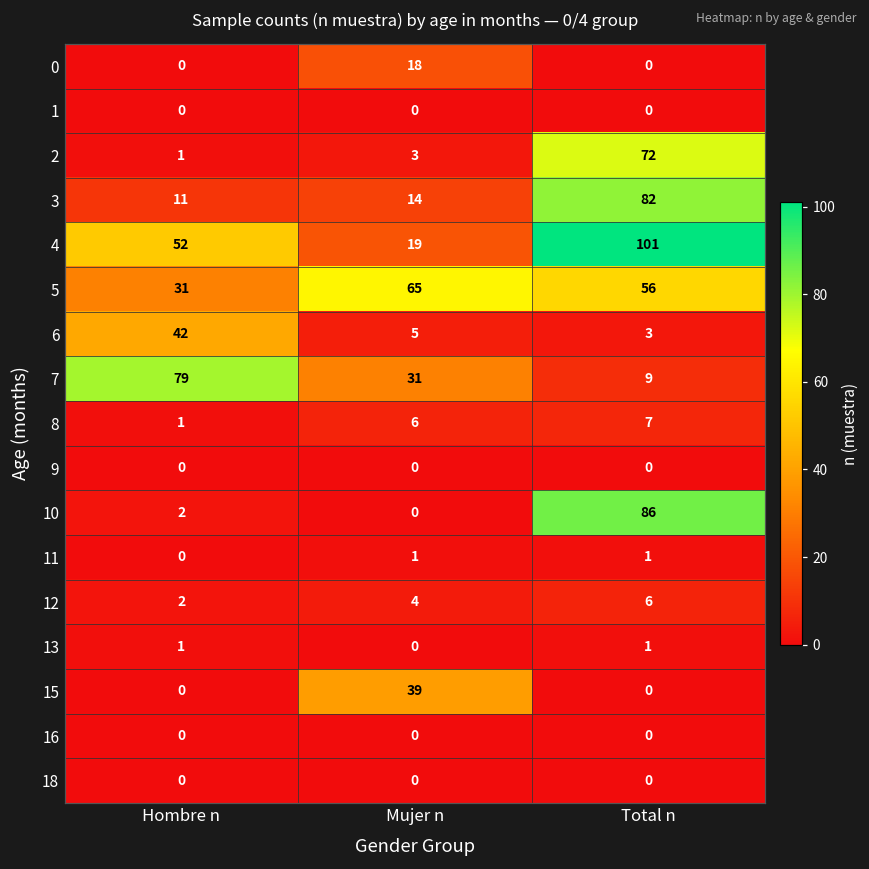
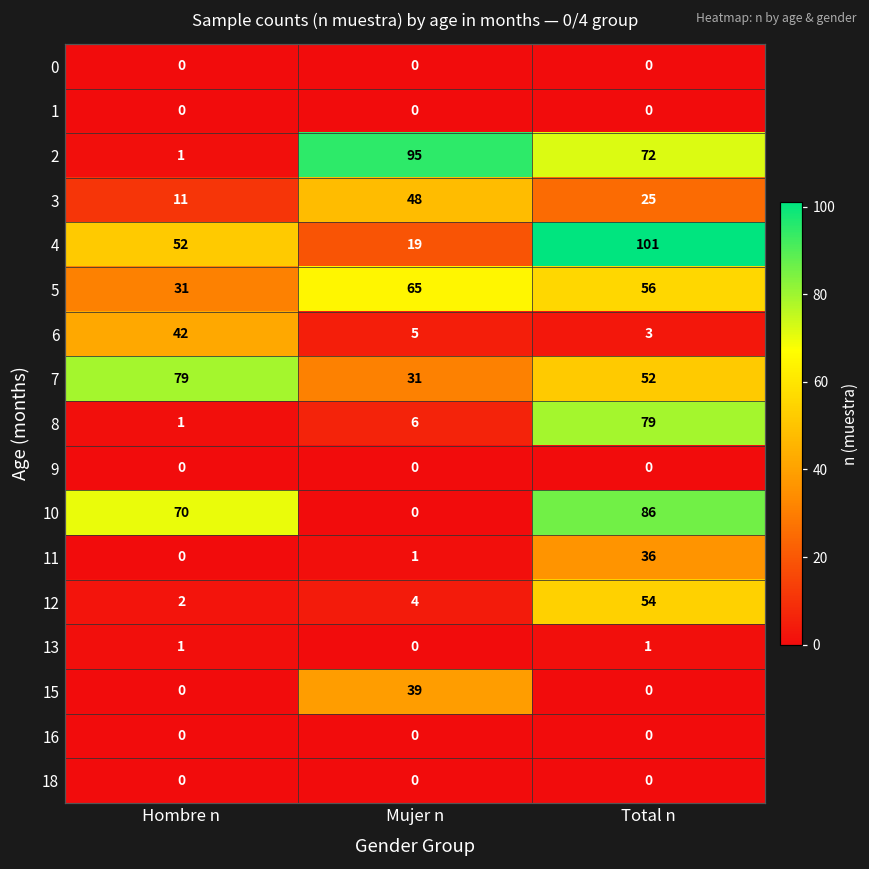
0, Mujer n: 18 -> 0
2, Mujer n: 3 -> 95
3, Mujer n: 14 -> 48
3, Total n: 82 -> 25
7, Total n: 9 -> 52
8, Total n: 7 -> 79
10, Hombre n: 2 -> 70
11, Total n: 1 -> 36
12, Total n: 6 -> 54
